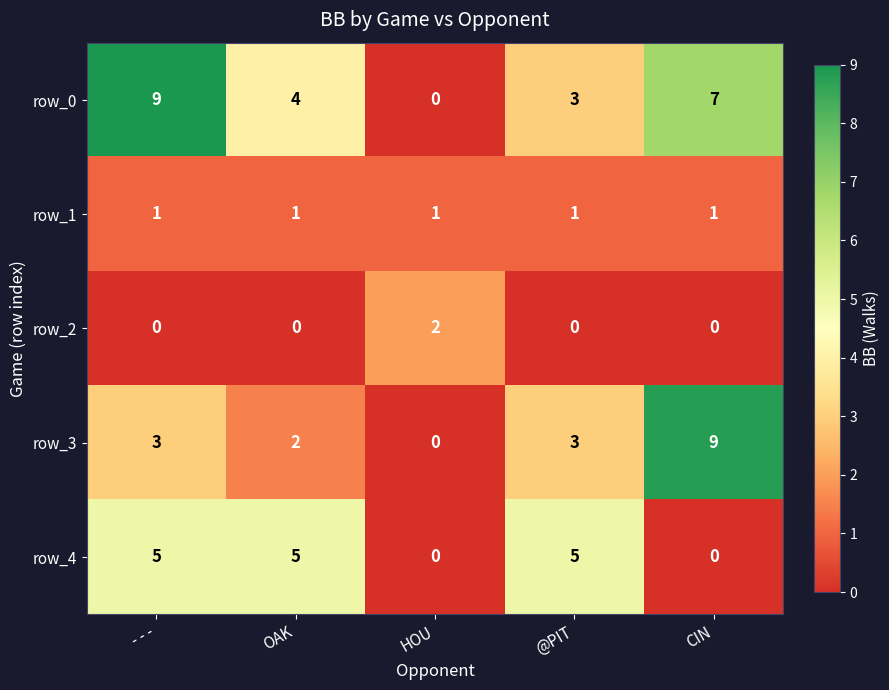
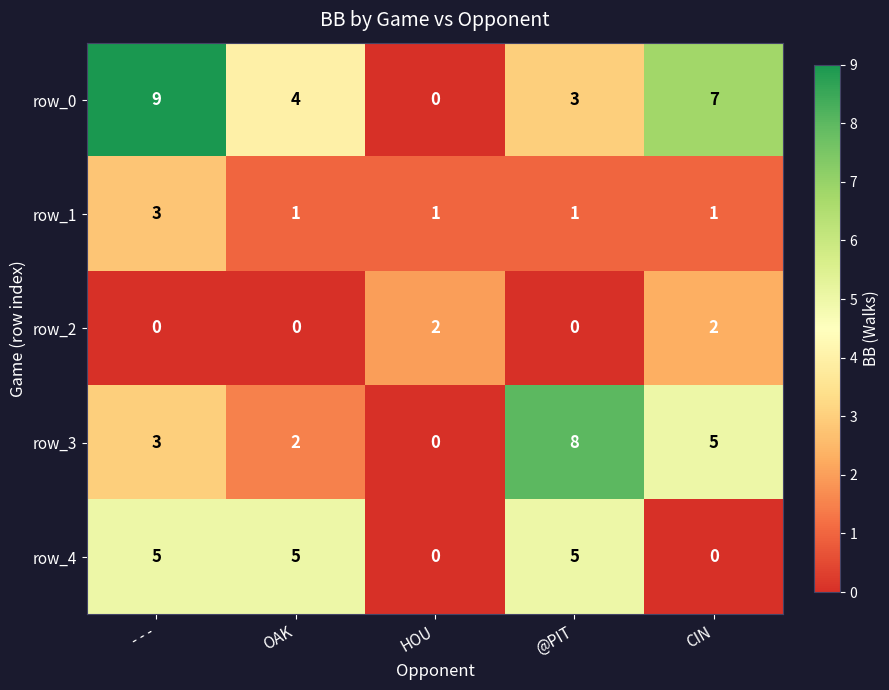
row_1, - - -: 1 -> 3
row_2, CIN: 0 -> 2
row_3, @PIT: 3 -> 8
row_3, CIN: 9 -> 5
